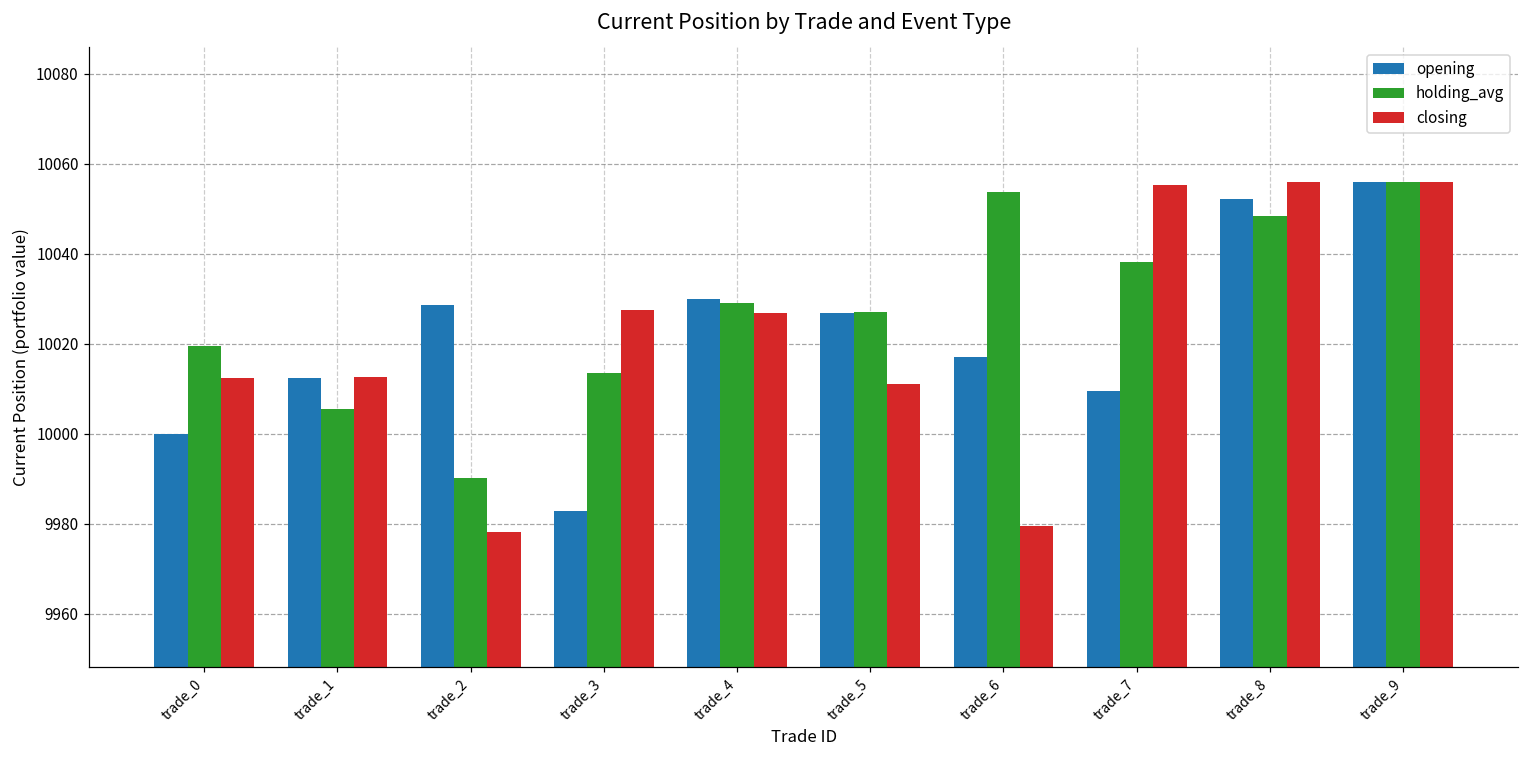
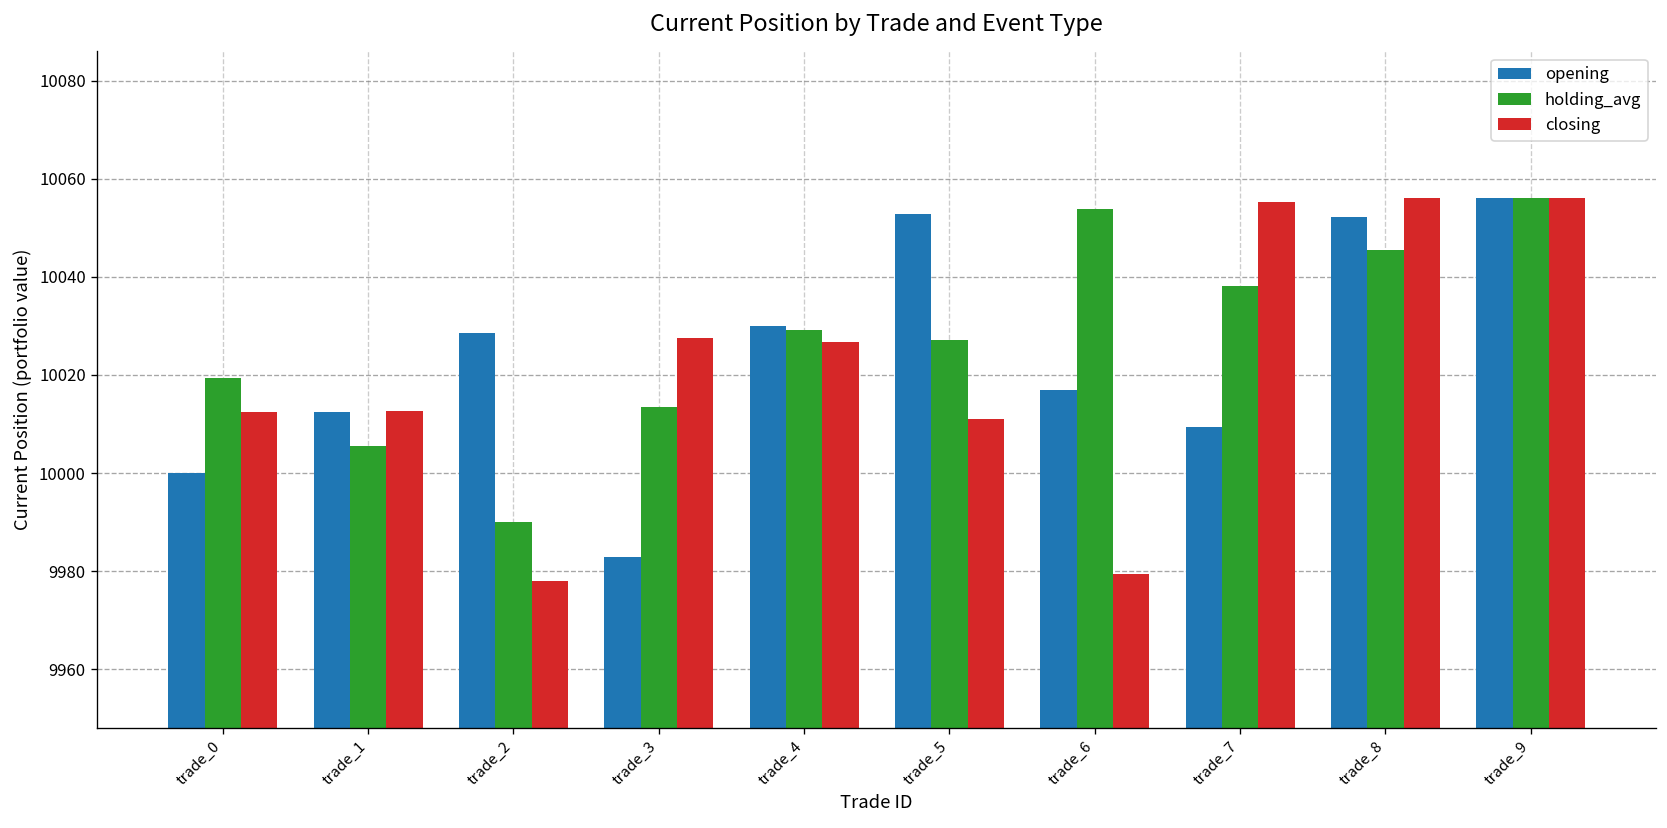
opening, trade_5: 10027 -> 10053
holding_avg, trade_8: 10048 -> 10045
